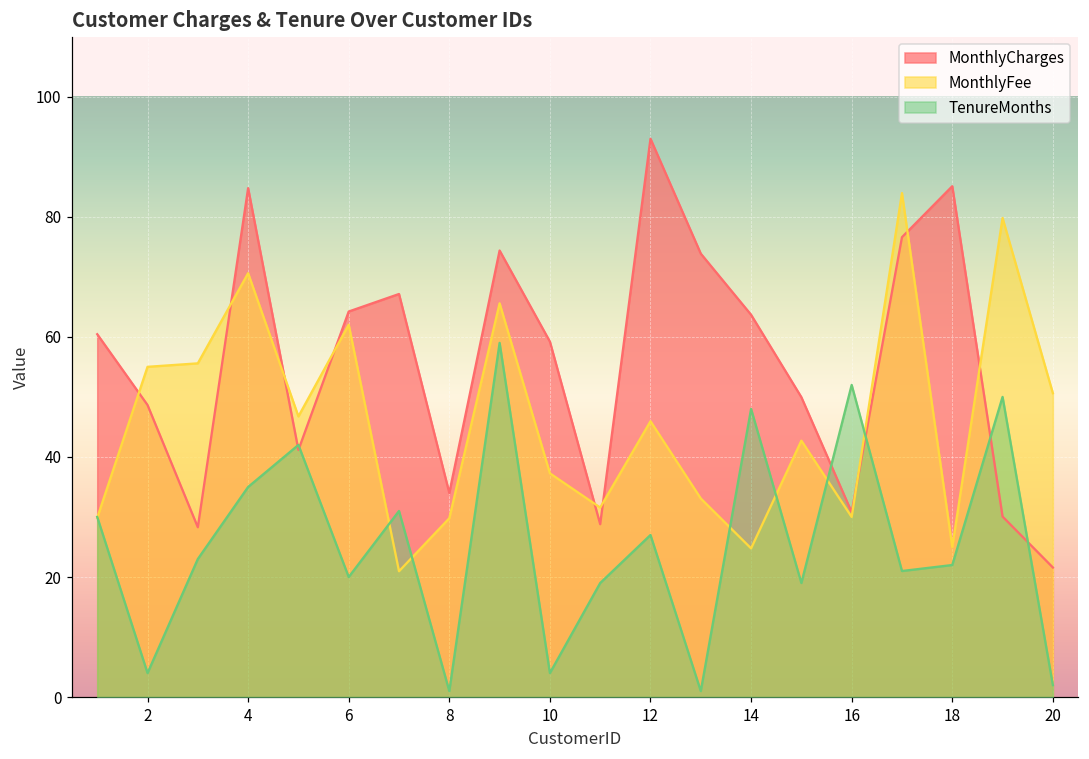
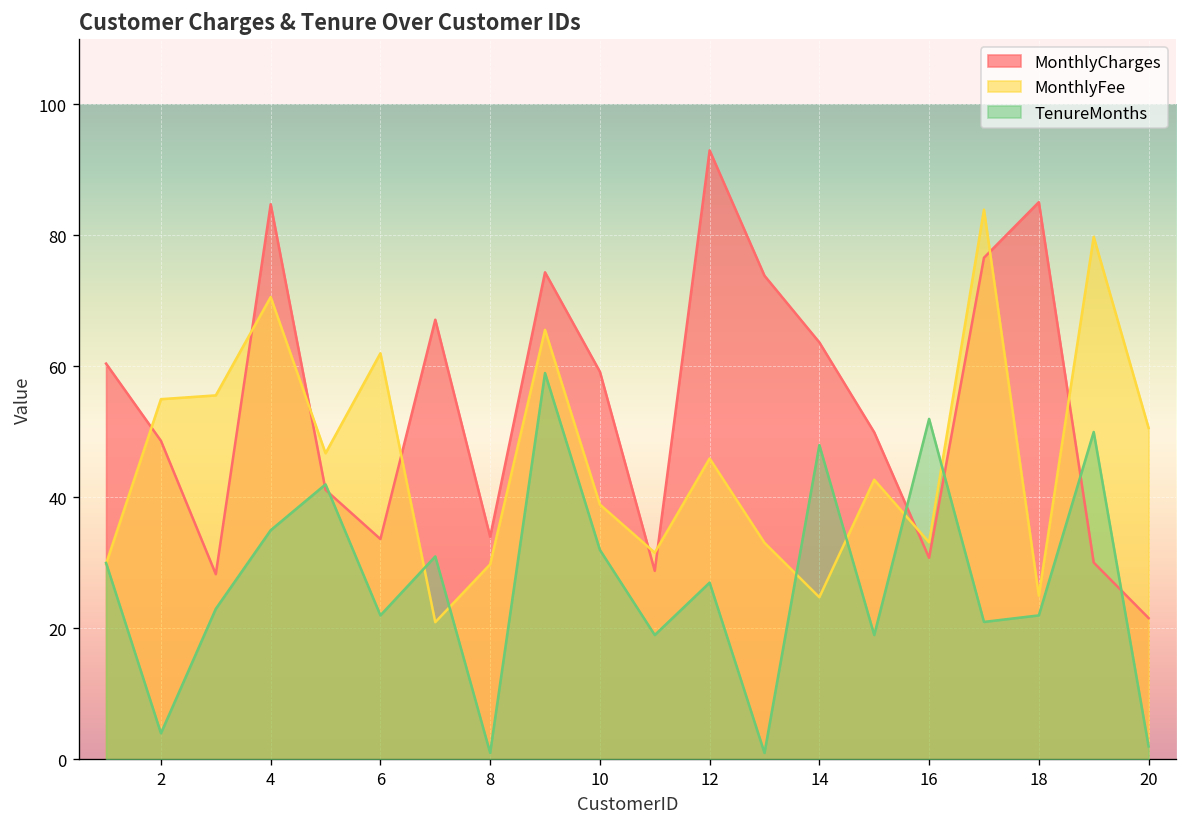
MonthlyCharges, 6: 64 -> 34
TenureMonths, 6: 20 -> 22
MonthlyFee, 10: 37 -> 39
TenureMonths, 10: 4 -> 32
MonthlyFee, 16: 30 -> 33
